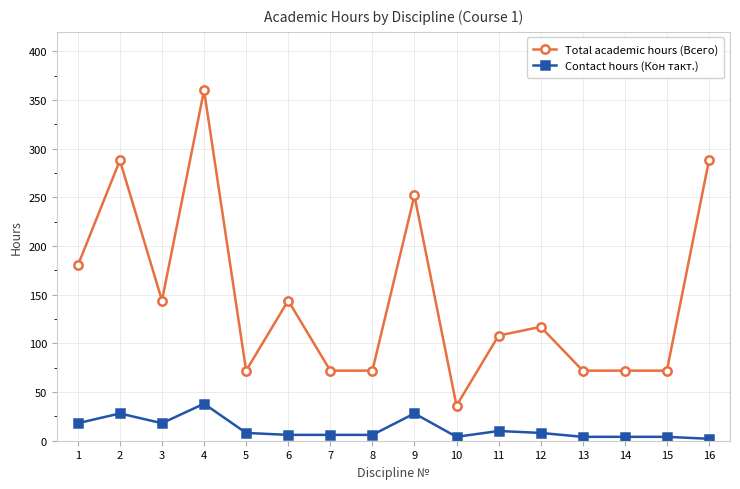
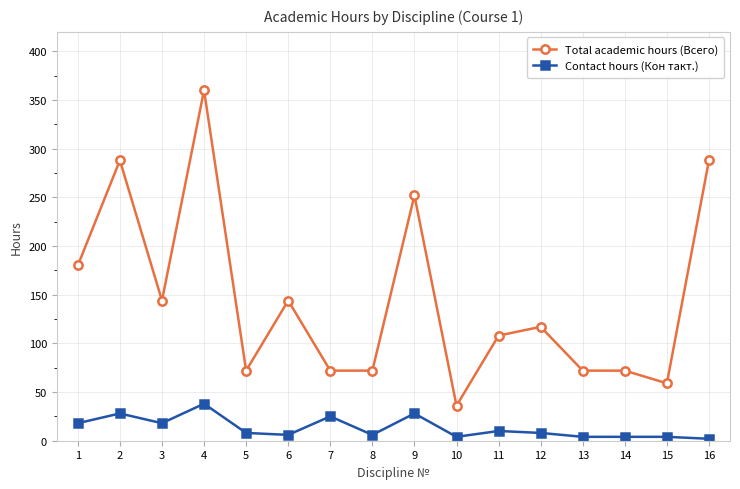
Contact hours (Кон такт.), 7: 10 -> 30
Total academic hours (Всего), 15: 70 -> 60
